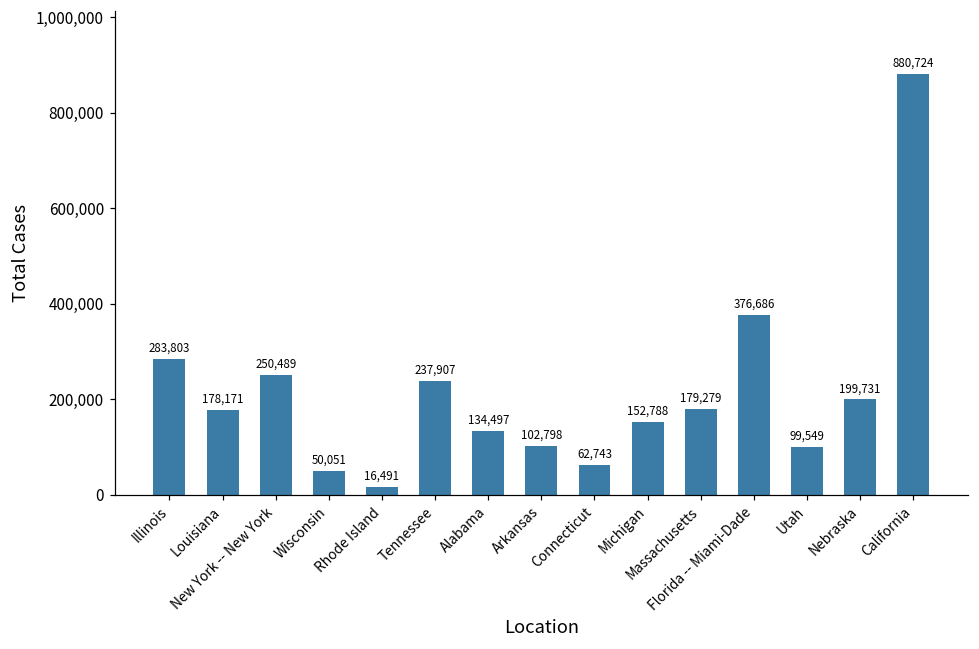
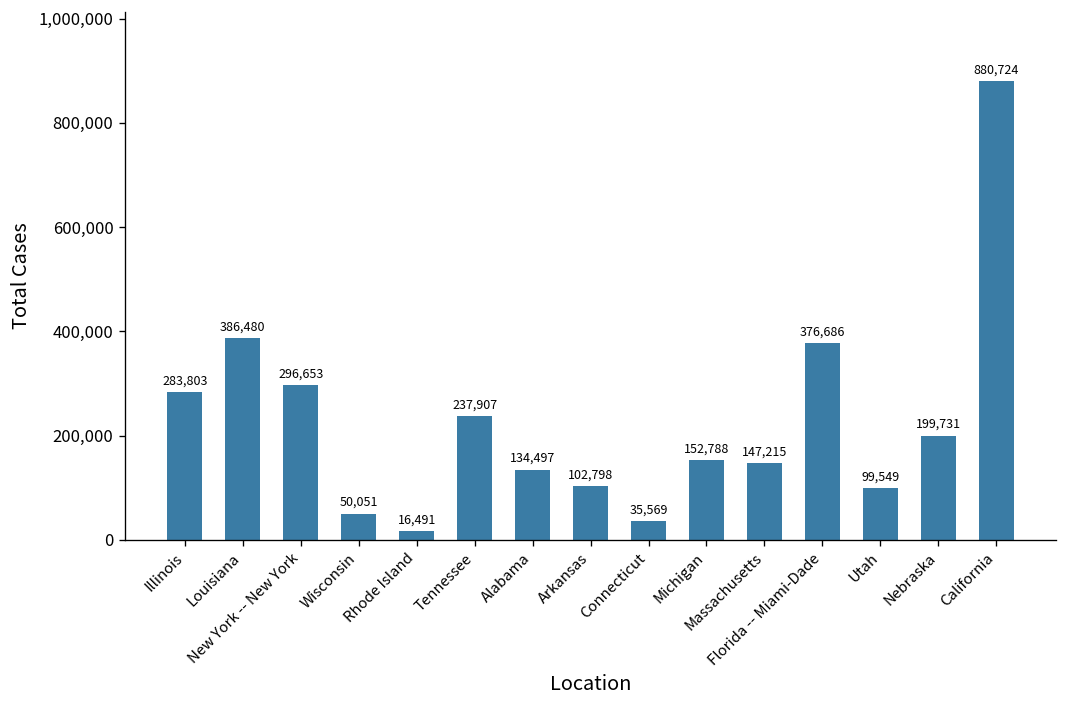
Louisiana: 178,171 -> 386,480
New York -- New York: 250,489 -> 296,653
Connecticut: 62,743 -> 35,569
Massachusetts: 179,279 -> 147,215
